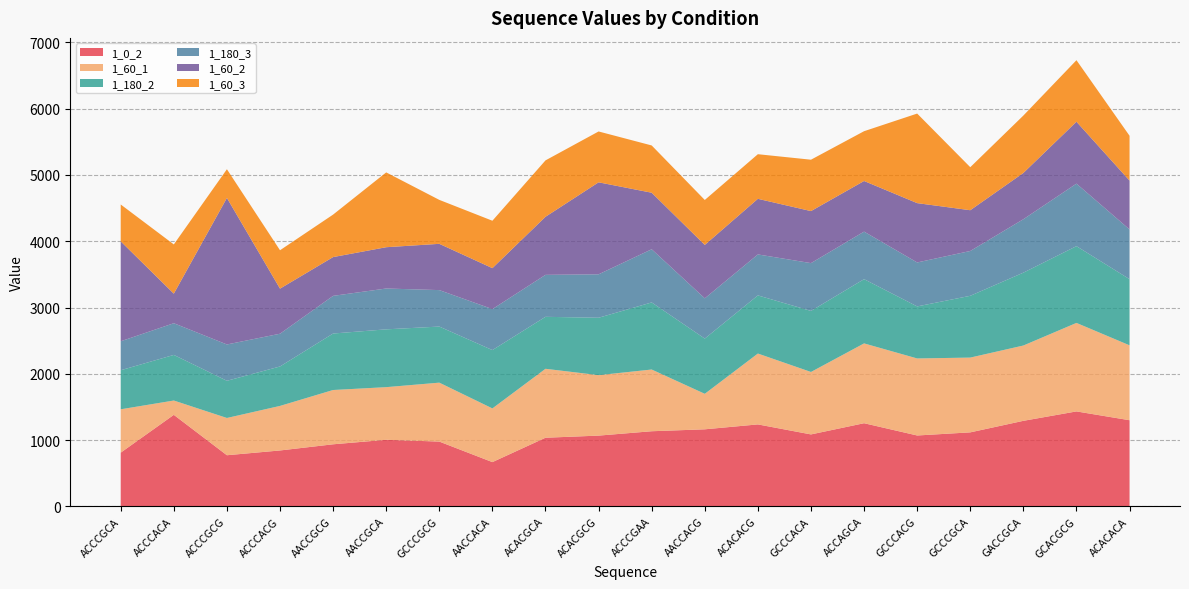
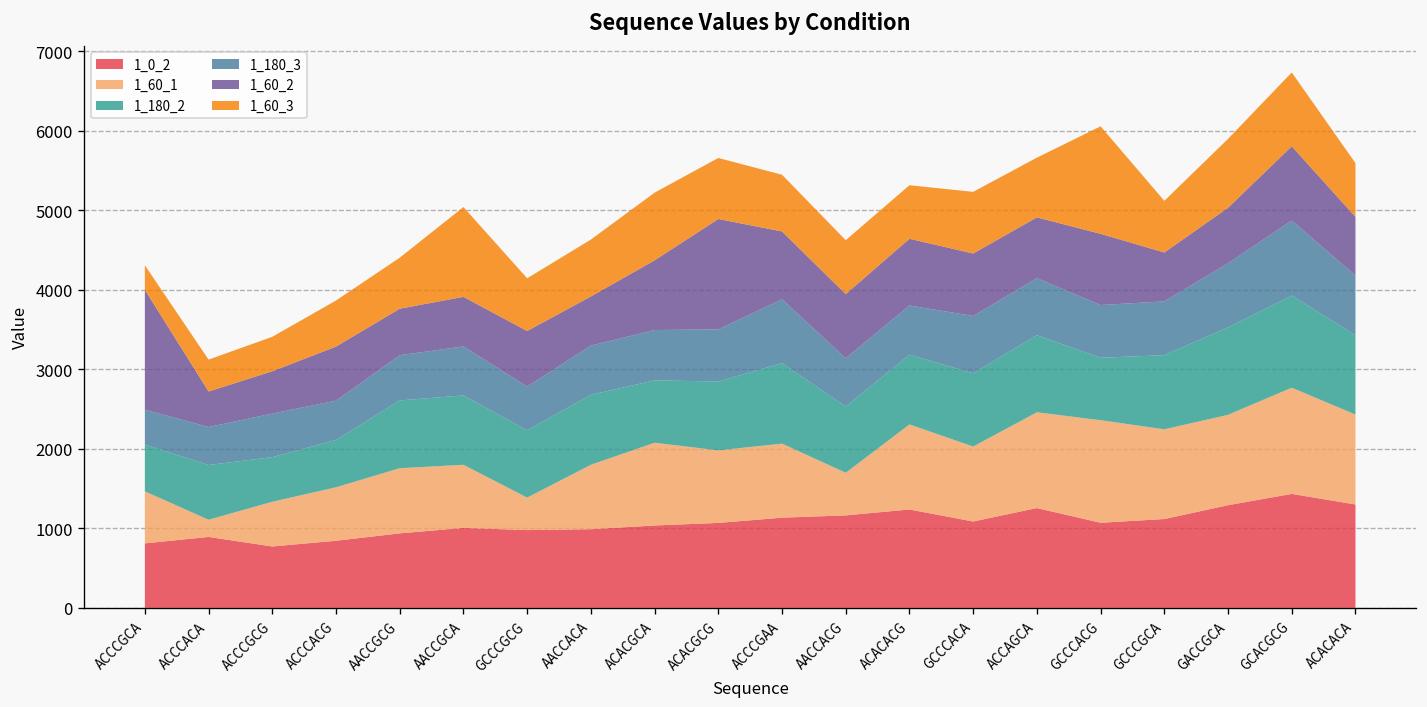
1_60_3, ACCCGCA: 600 -> 300
1_0_2, ACCCACA: 1400 -> 900
1_60_3, ACCCACA: 700 -> 400
1_60_2, ACCCGCG: 2200 -> 500
1_60_1, GCCCGCG: 900 -> 400
1_0_2, AACCACA: 700 -> 1000
1_60_1, GCCCACG: 1200 -> 1300
